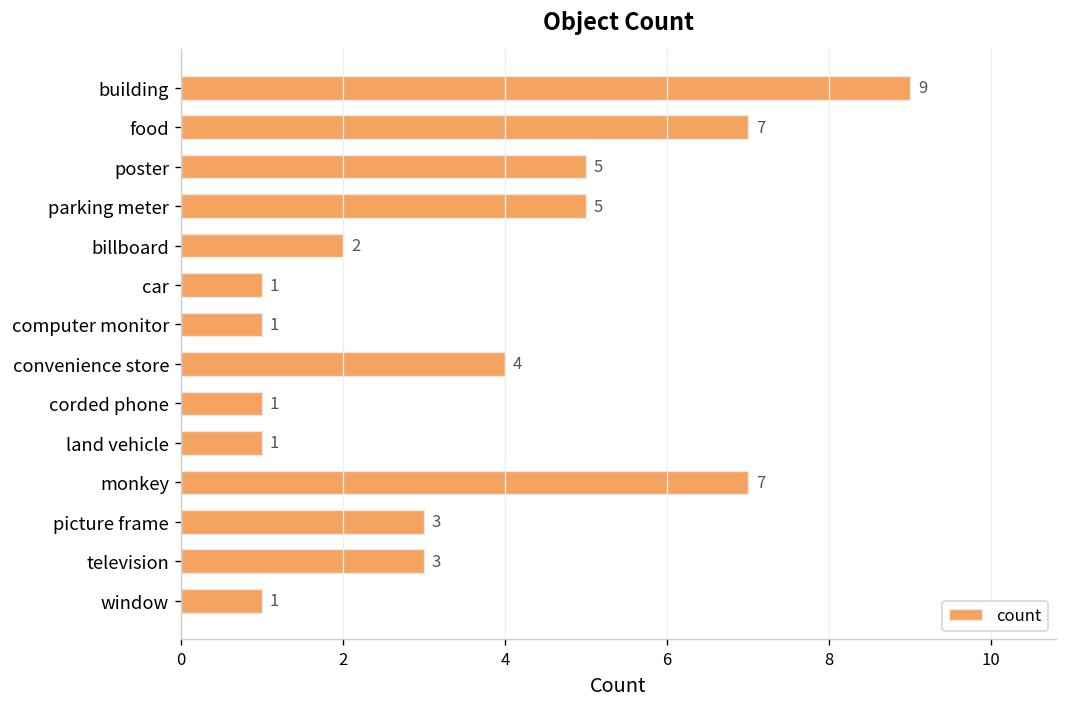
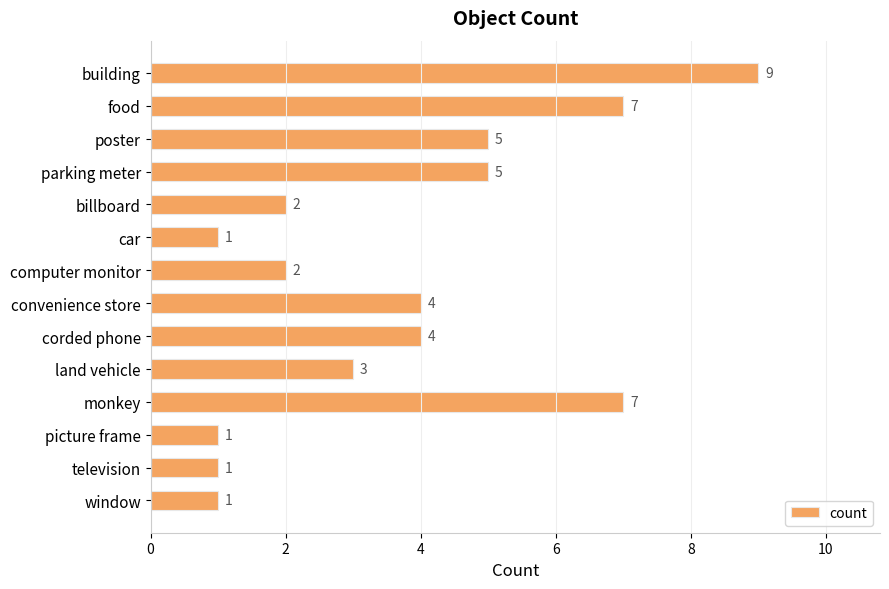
computer monitor: 1 -> 2
corded phone: 1 -> 4
land vehicle: 1 -> 3
picture frame: 3 -> 1
television: 3 -> 1
